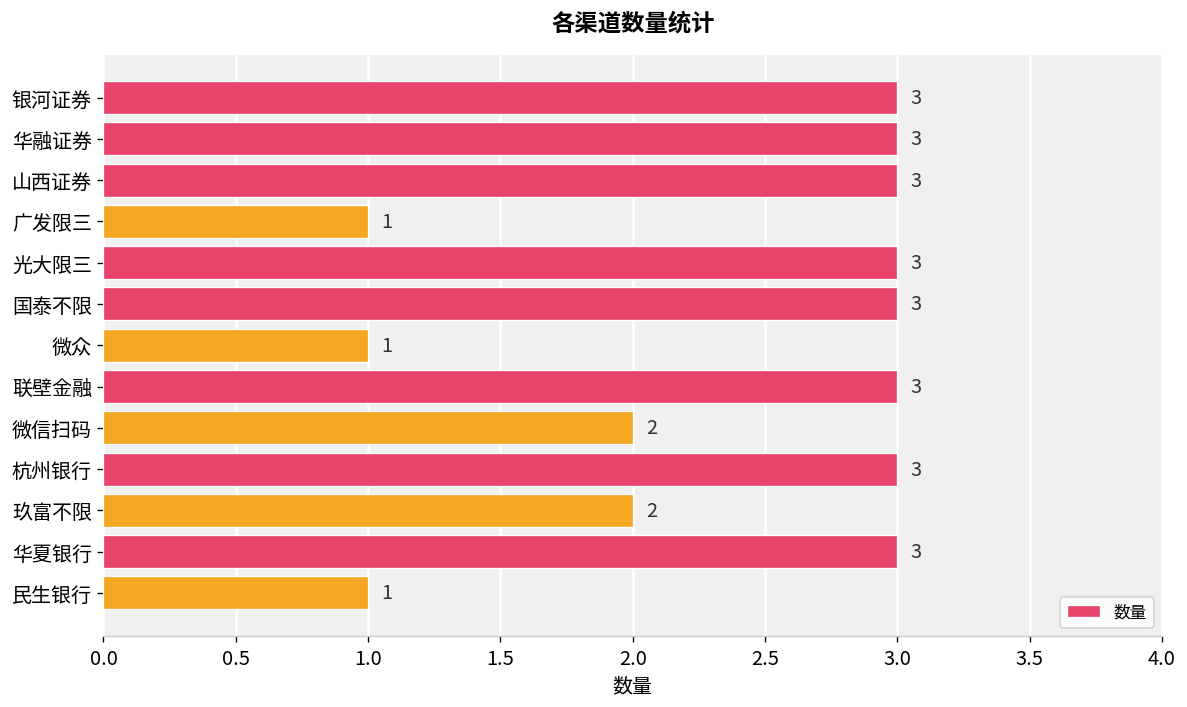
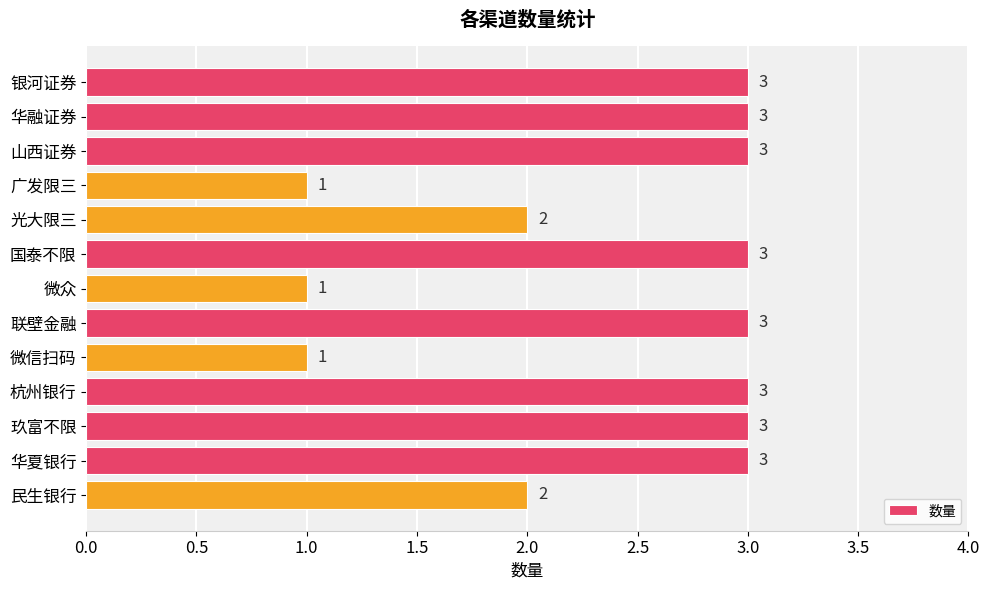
光大限三: 3 -> 2
微信扫码: 2 -> 1
玖富不限: 2 -> 3
民生银行: 1 -> 2
